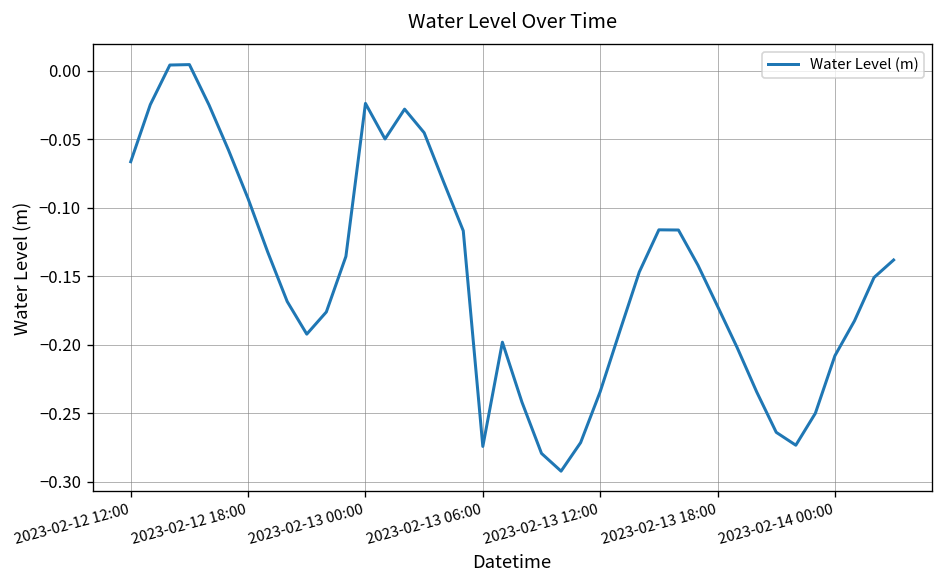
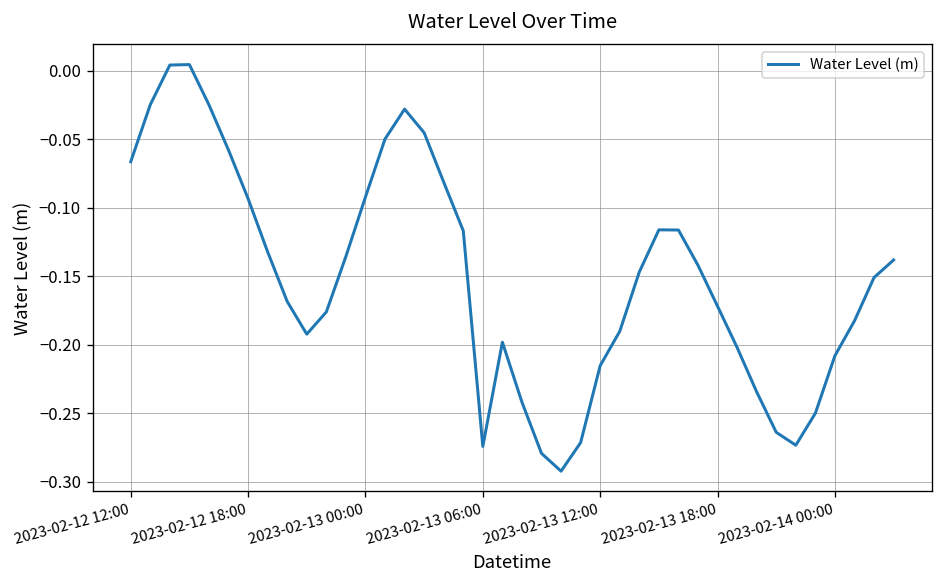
2023-02-13 00:00: -0.024 -> -0.092
2023-02-13 12:00: -0.234 -> -0.215
